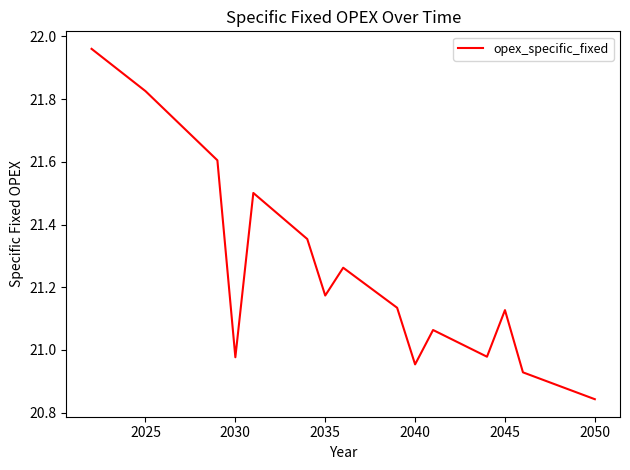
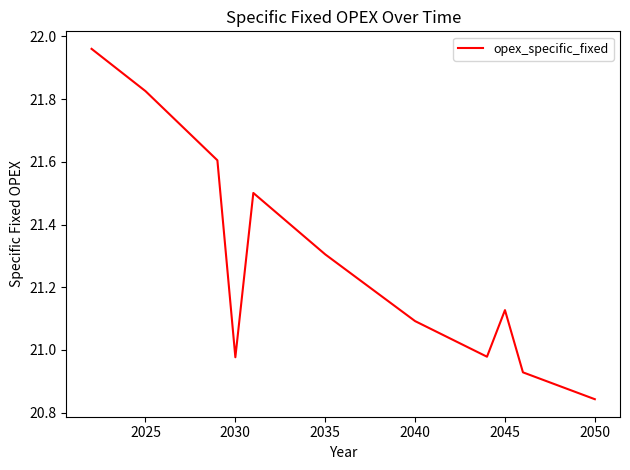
2035: 21.17 -> 21.30
2040: 20.95 -> 21.09
